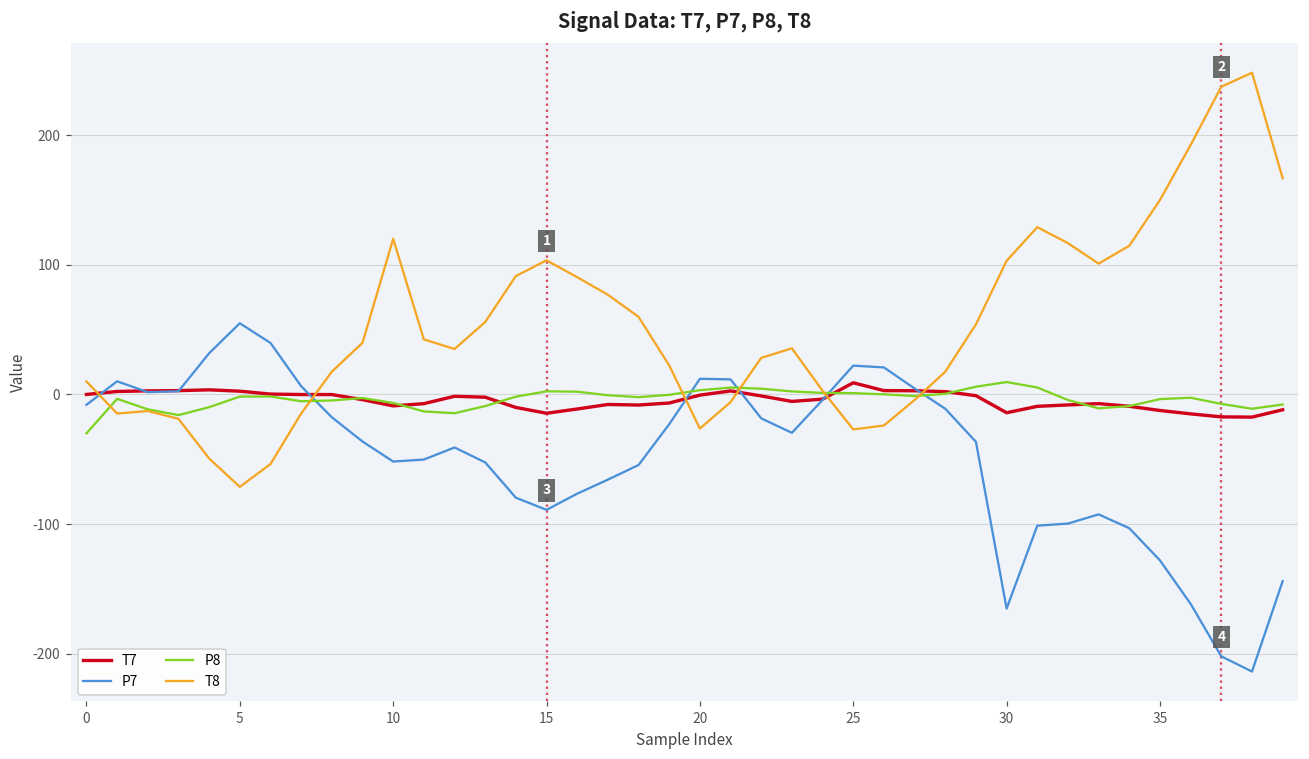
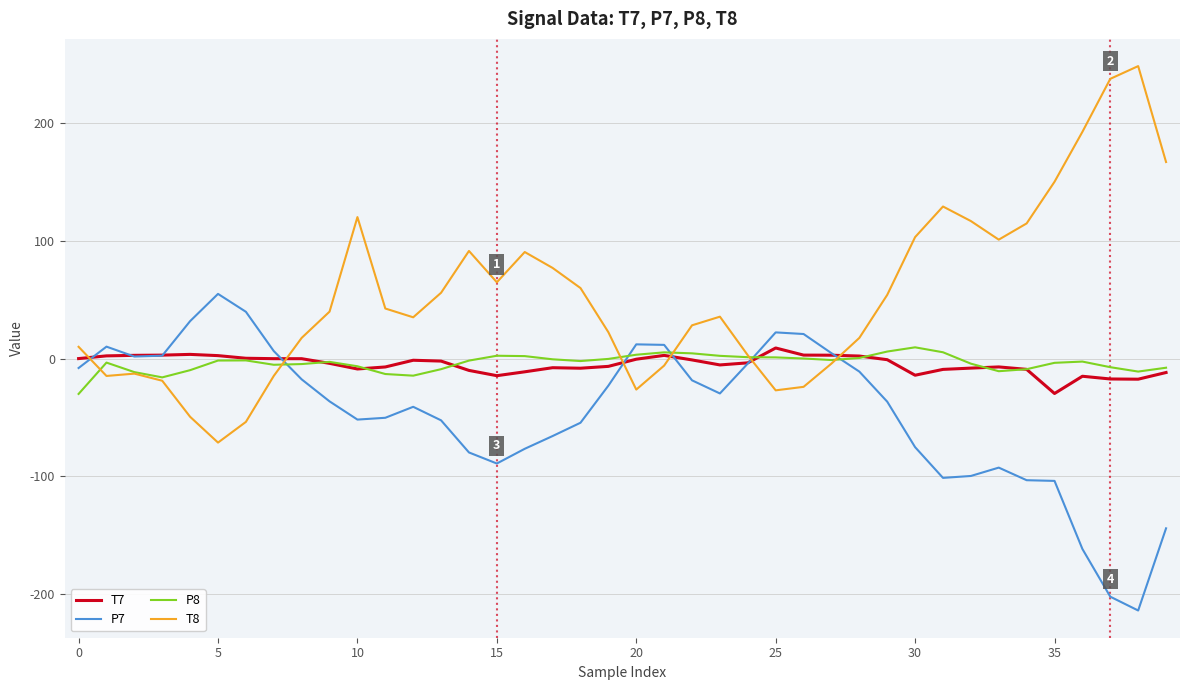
T8, 15: 104 -> 65
P7, 30: -165 -> -75
T7, 35: -12 -> -30
P7, 35: -128 -> -104
